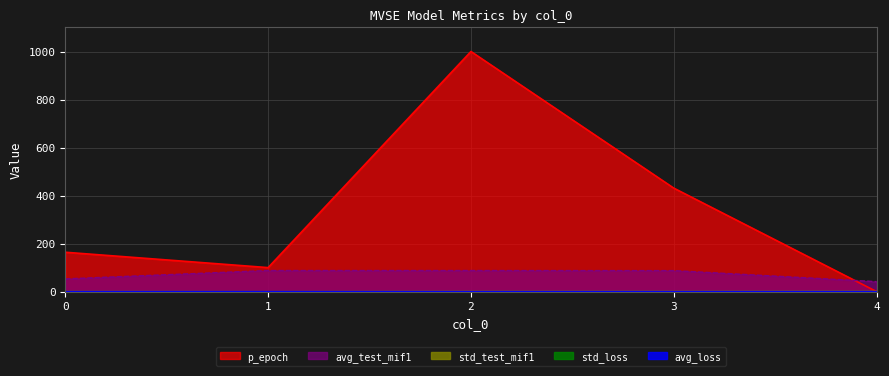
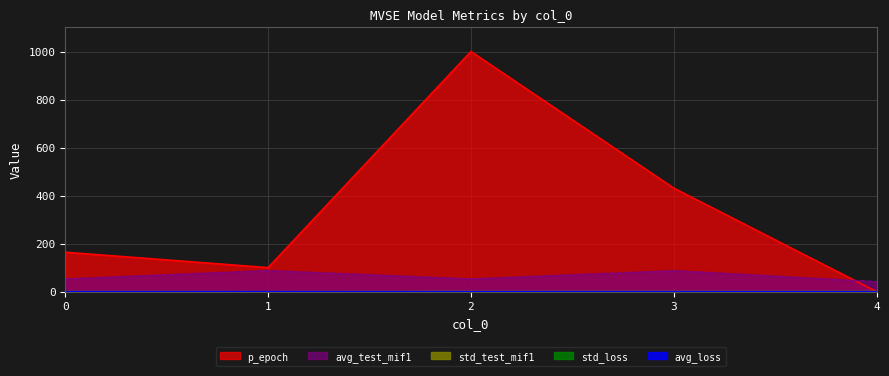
avg_test_mif1, 2: 90 -> 50
